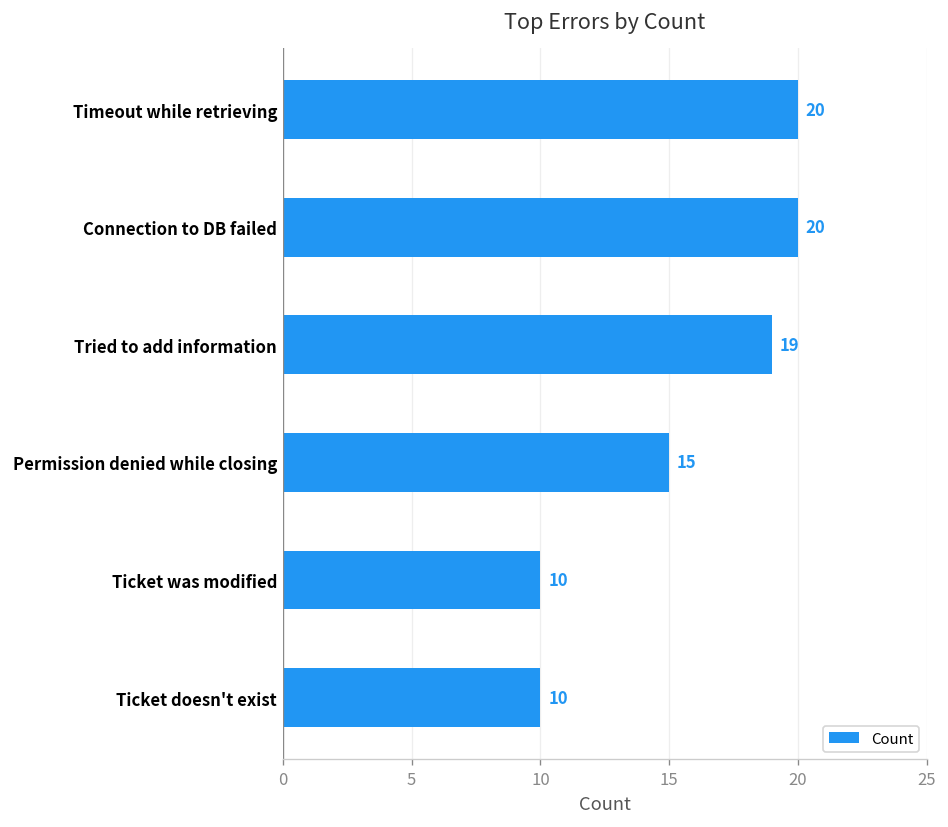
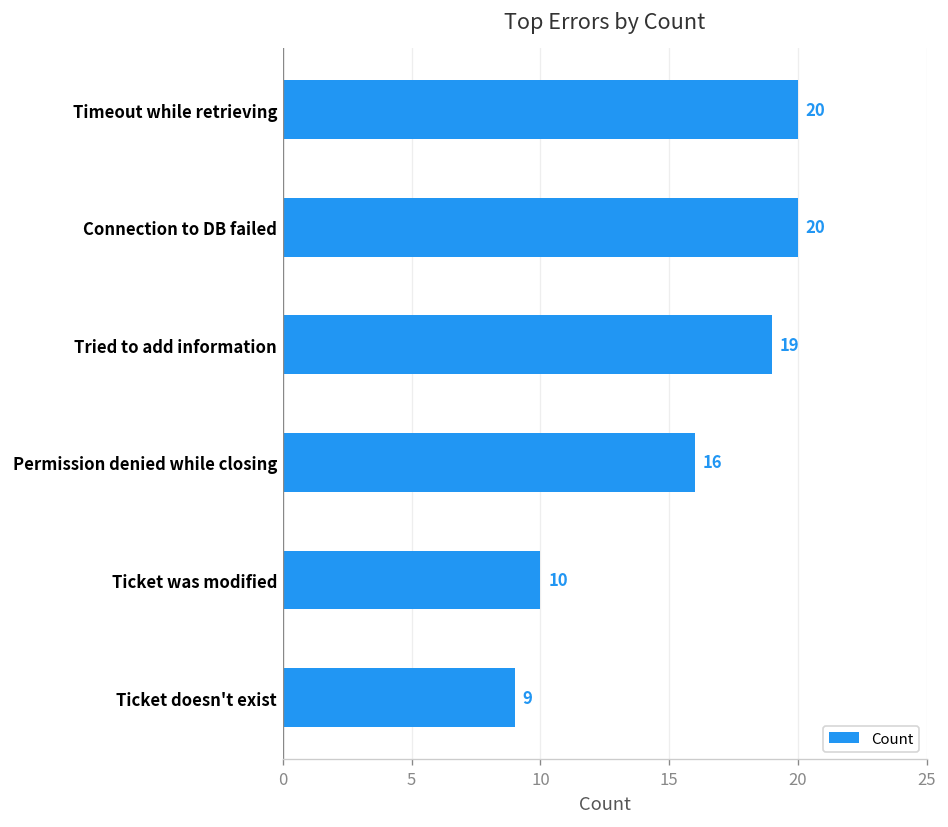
Permission denied while closing: 15 -> 16
Ticket doesn't exist: 10 -> 9
